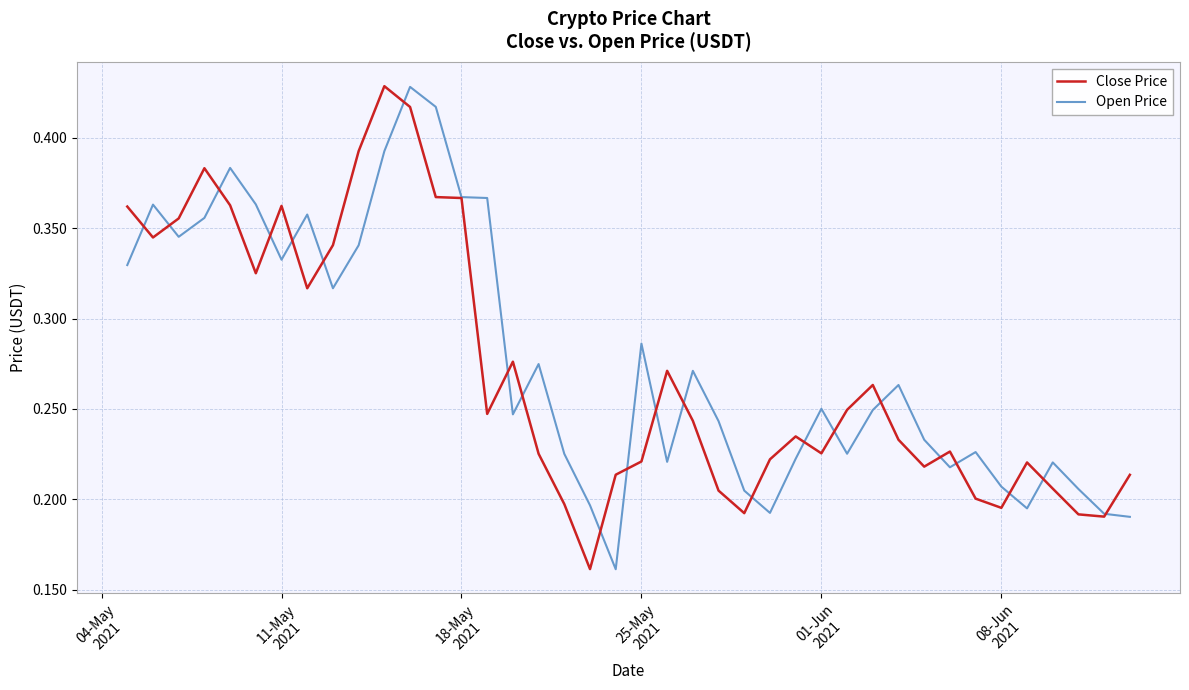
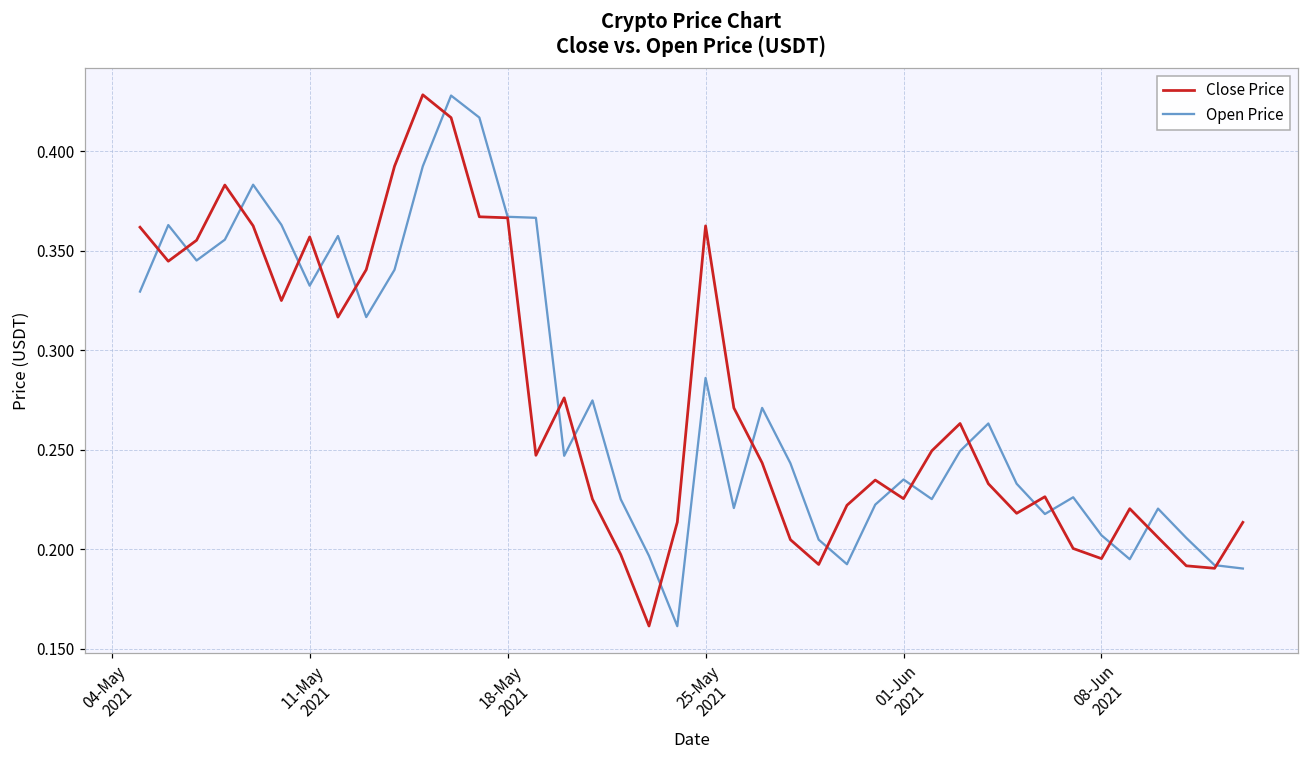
Close Price, 11-May 2021: 0.362 -> 0.357
Close Price, 25-May 2021: 0.221 -> 0.363
Open Price, 01-Jun 2021: 0.250 -> 0.235
